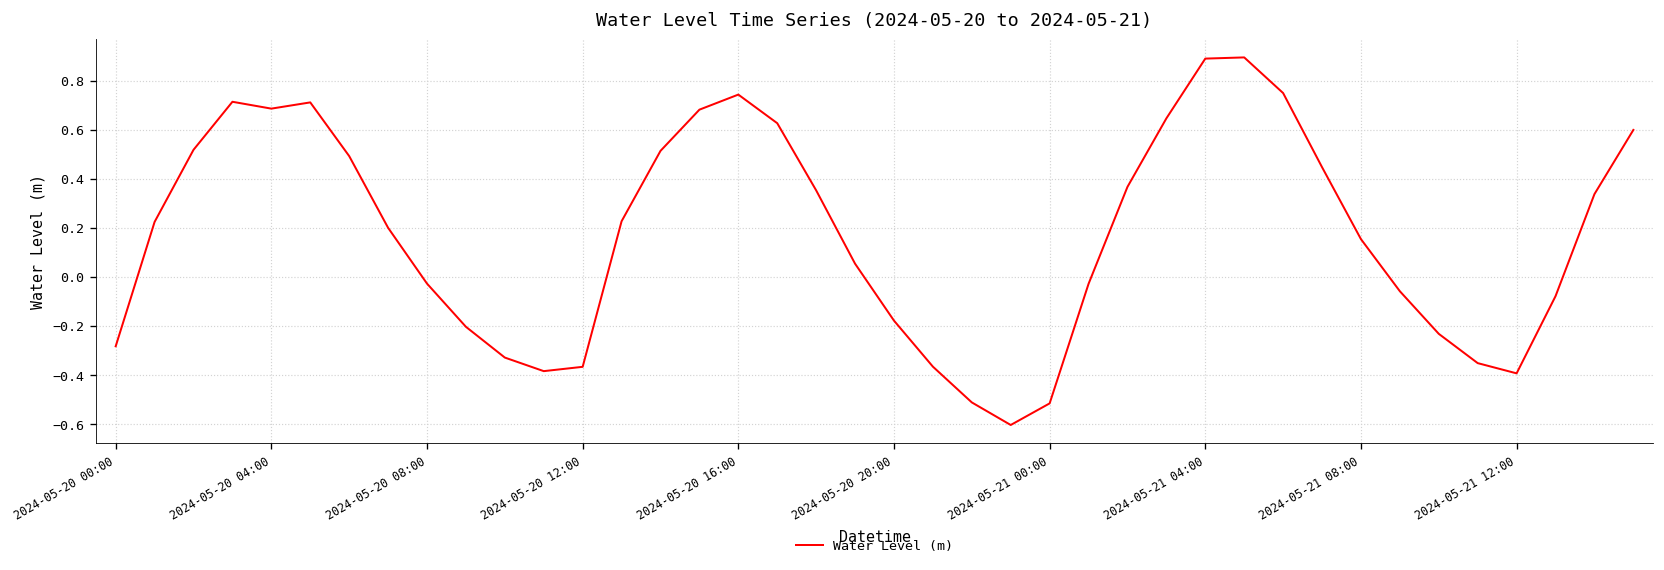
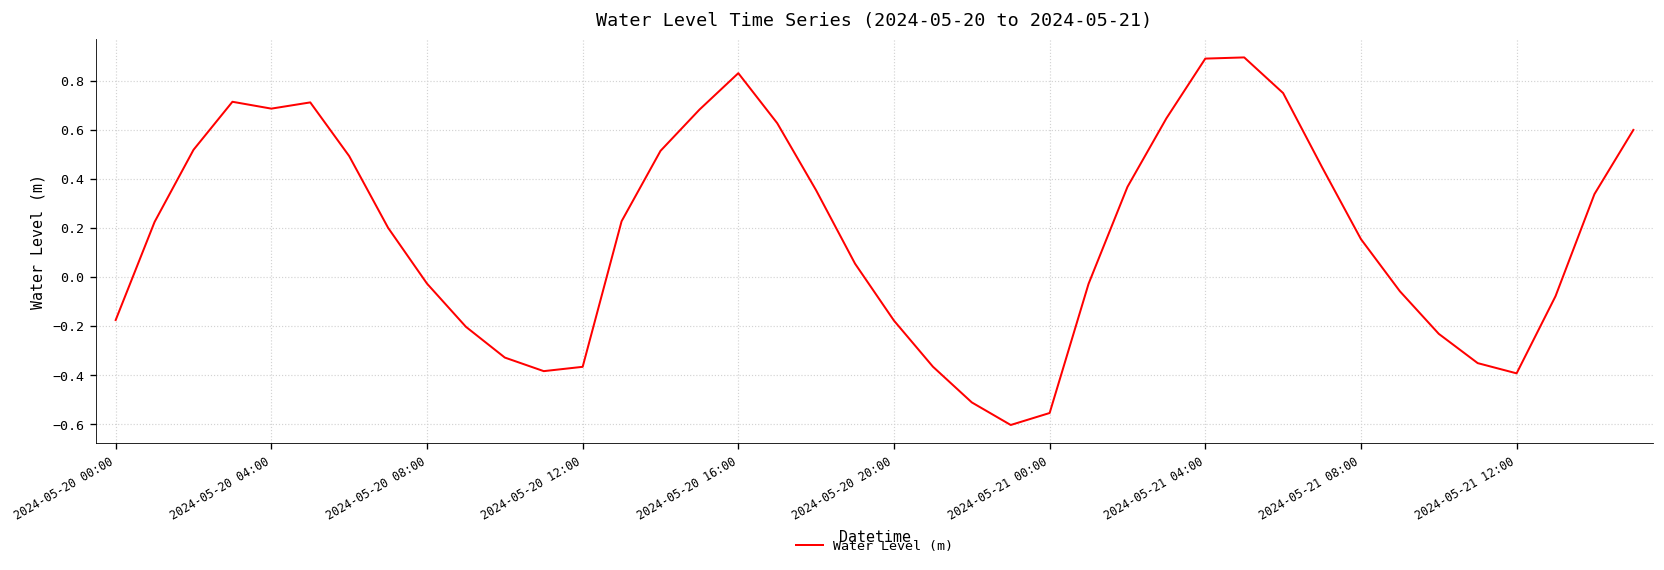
2024-05-20 00:00: -0.28 -> -0.18
2024-05-20 16:00: 0.74 -> 0.83
2024-05-21 00:00: -0.52 -> -0.56
